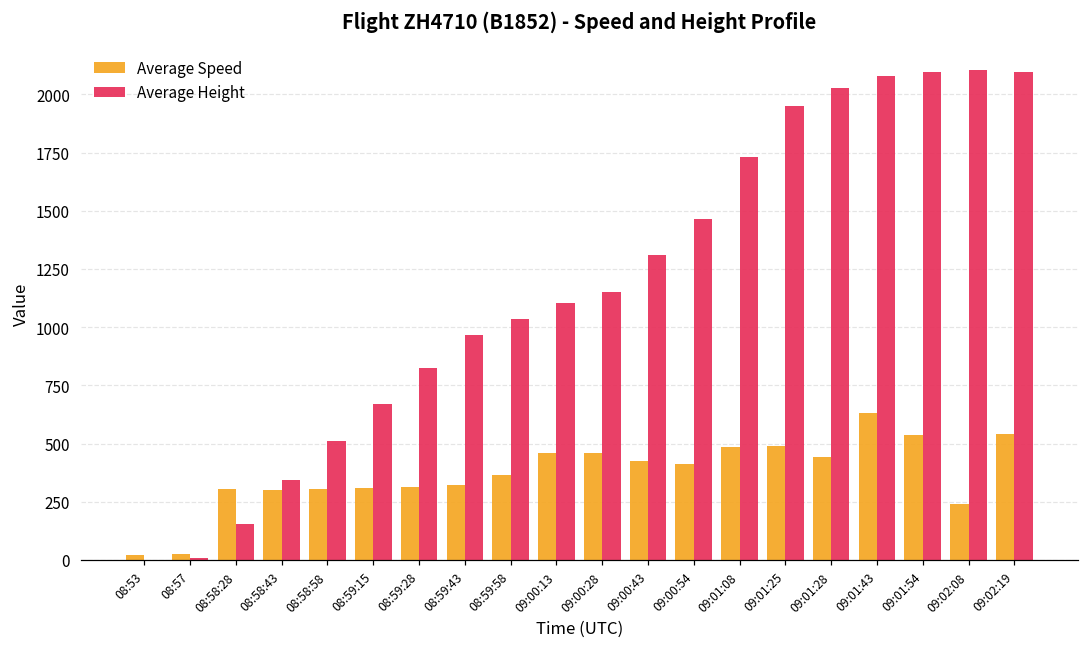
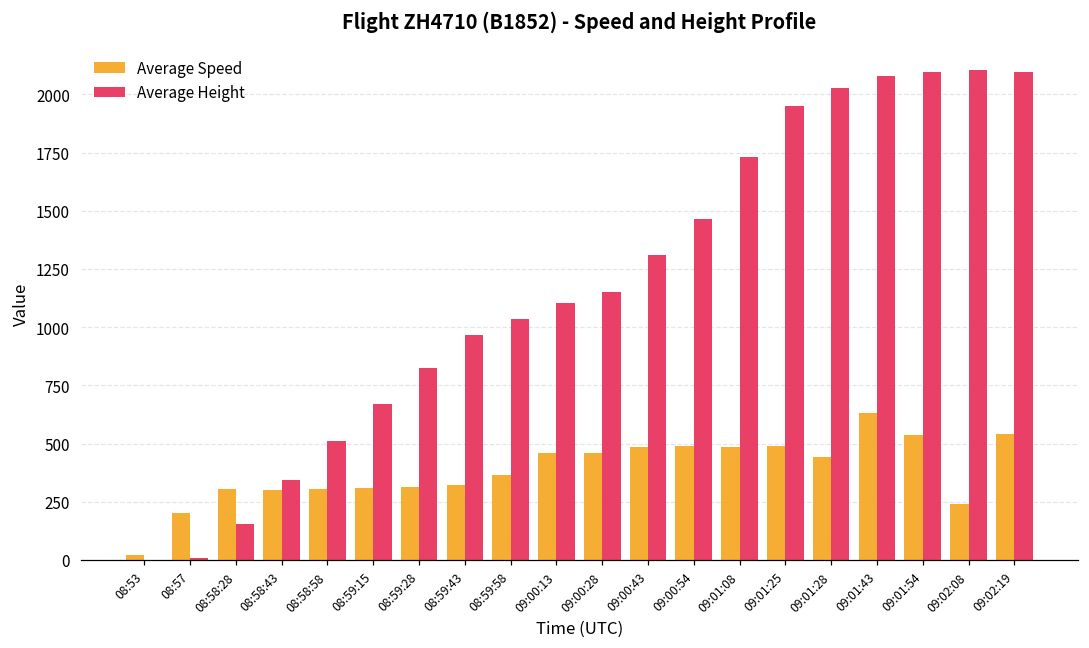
Average Speed, 08:57: 20 -> 200
Average Speed, 09:00:43: 430 -> 490
Average Speed, 09:00:54: 410 -> 490
